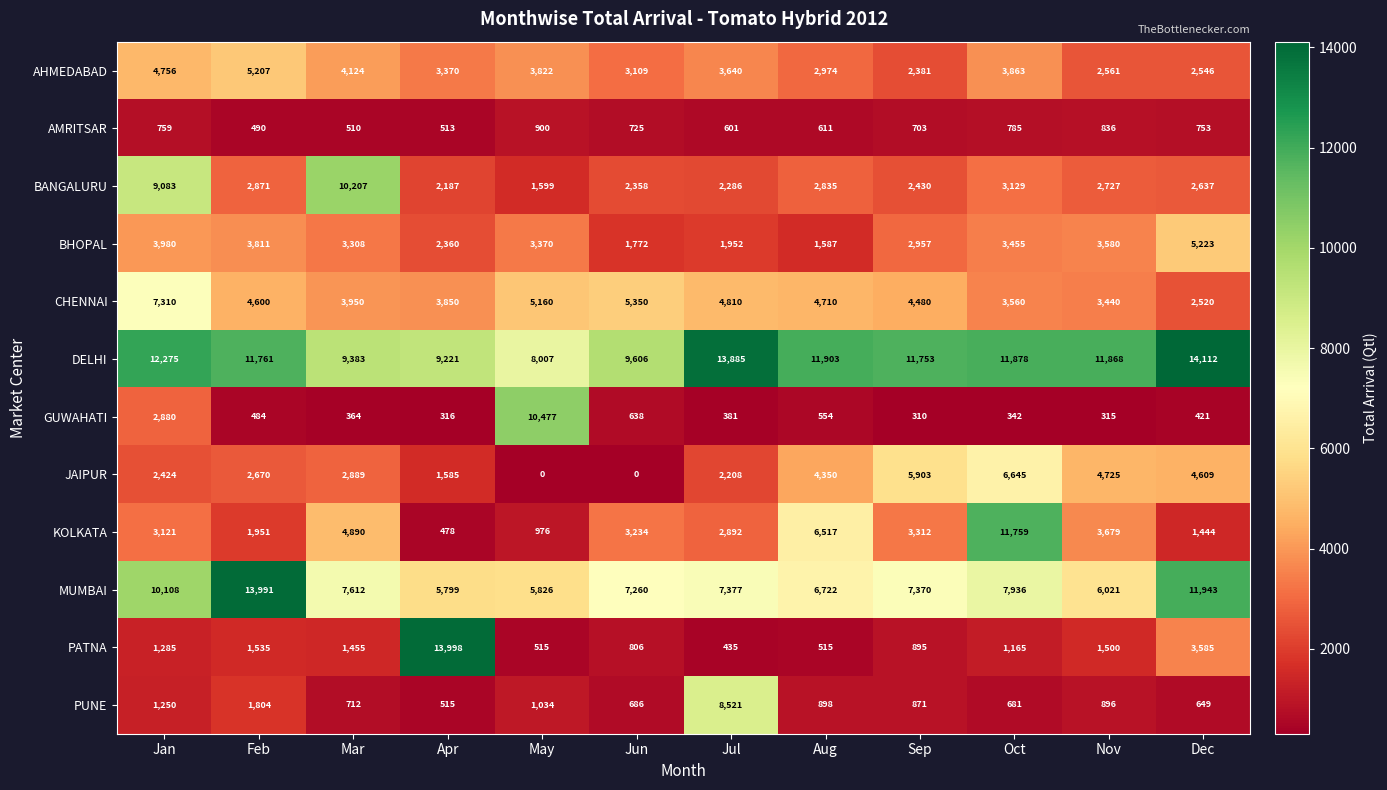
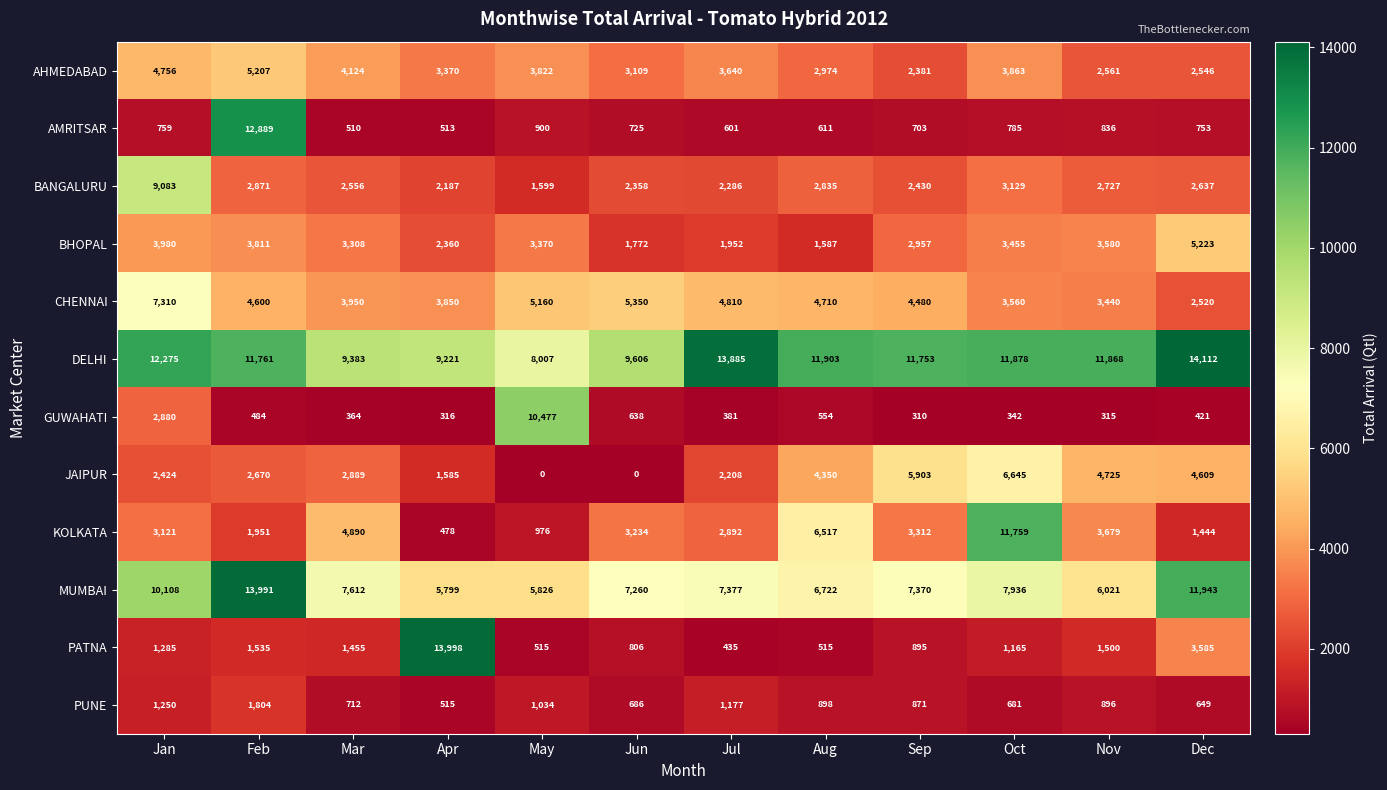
AMRITSAR, Feb: 490 -> 12,889
BANGALURU, Mar: 10,207 -> 2,556
PUNE, Jul: 8,521 -> 1,177
